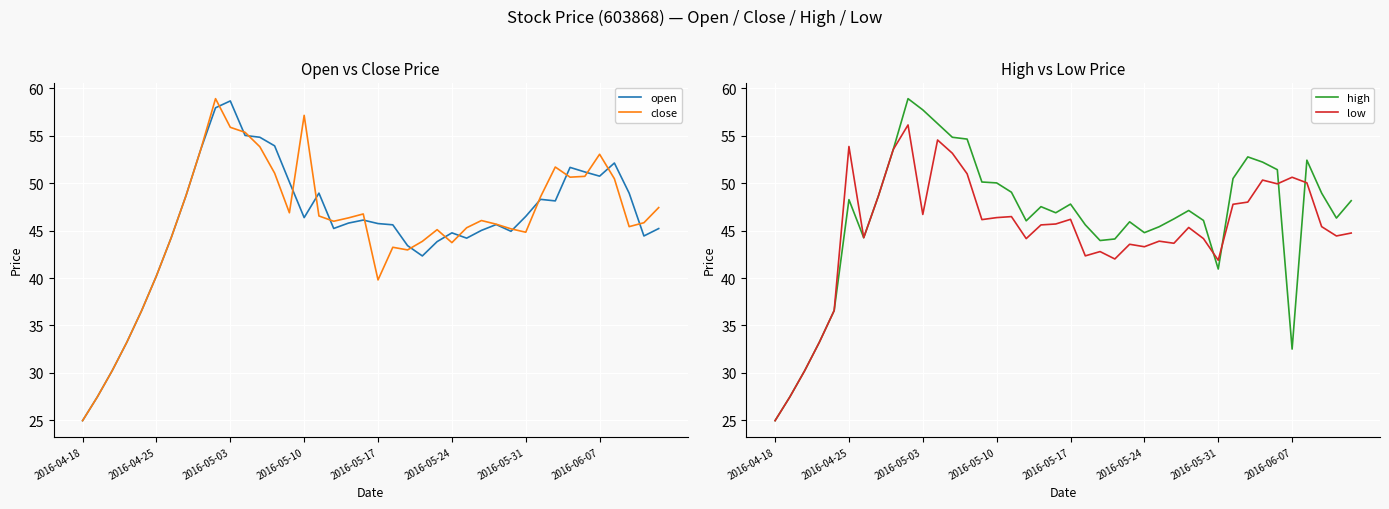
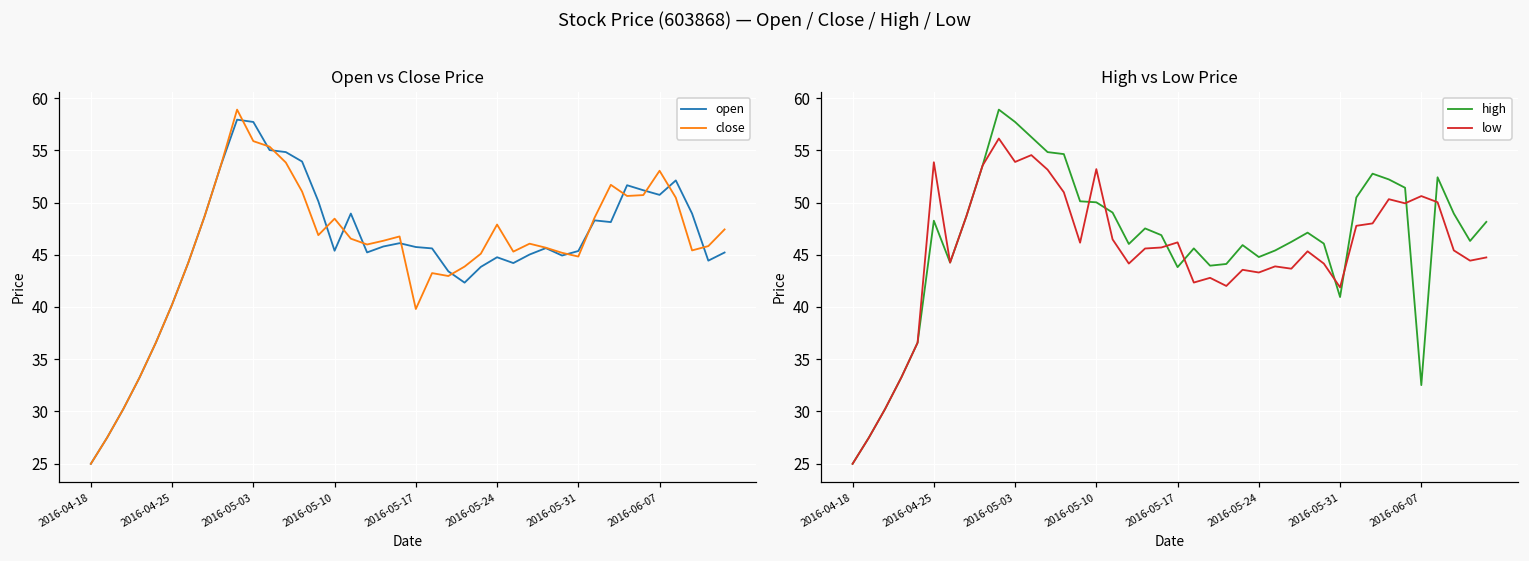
Open vs Close Price, open, 2016-05-03: 59 -> 58
Open vs Close Price, open, 2016-05-10: 46 -> 45
Open vs Close Price, close, 2016-05-10: 57 -> 48
Open vs Close Price, close, 2016-05-24: 44 -> 48
Open vs Close Price, open, 2016-05-31: 46 -> 45
High vs Low Price, low, 2016-05-03: 47 -> 54
High vs Low Price, low, 2016-05-10: 46 -> 53
High vs Low Price, high, 2016-05-17: 48 -> 44
